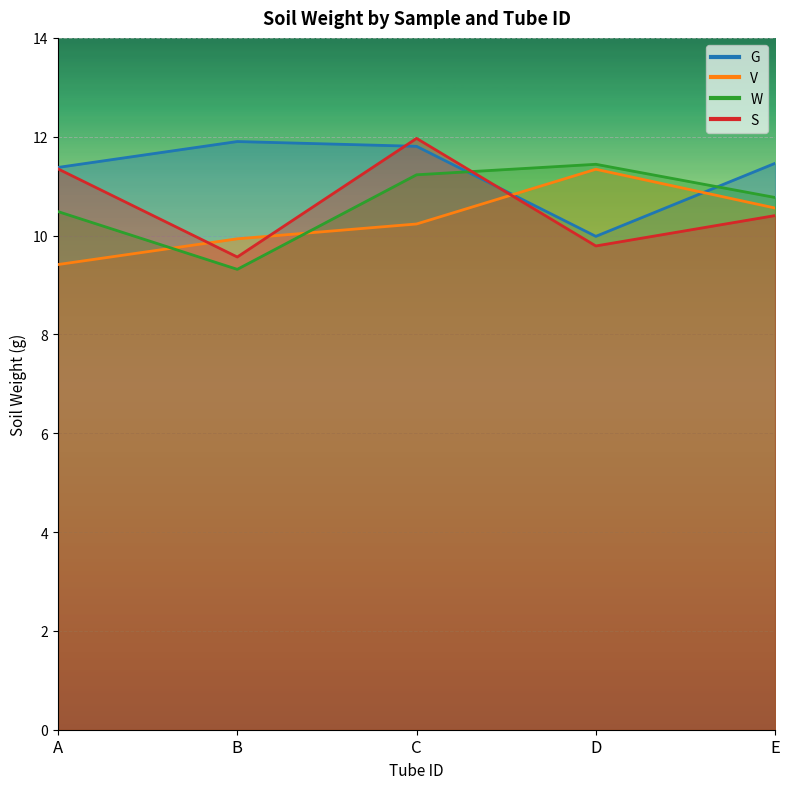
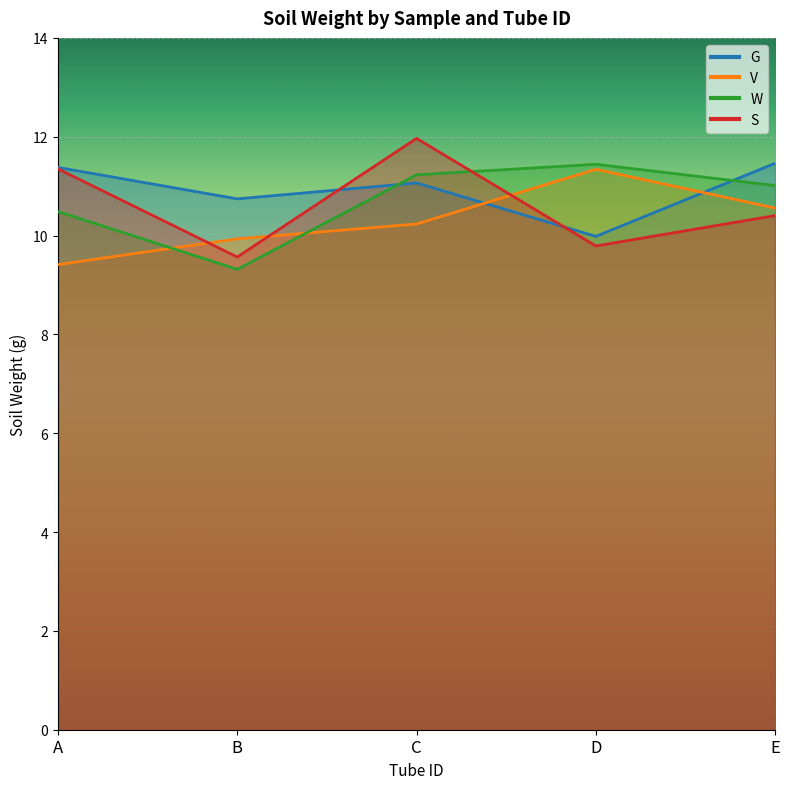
G, B: 11.9 -> 10.7
G, C: 11.8 -> 11.1
W, E: 10.8 -> 11.0
